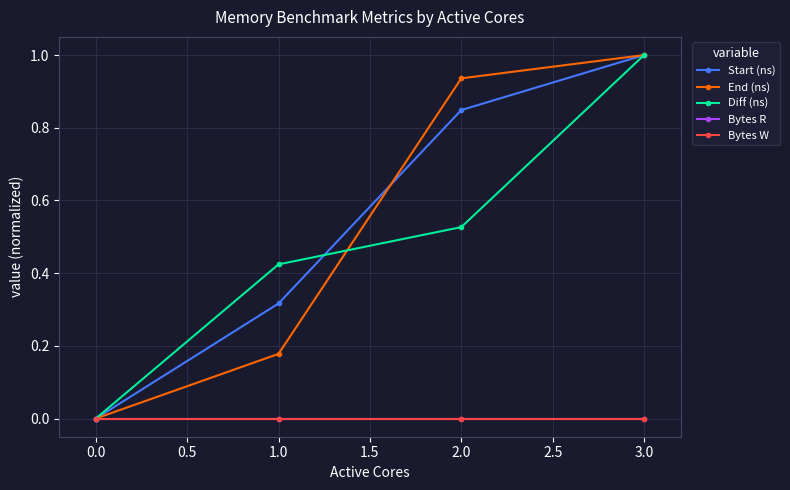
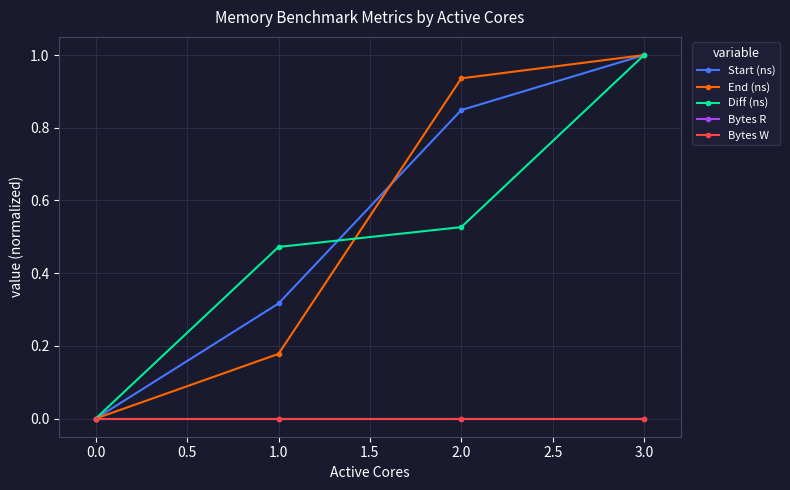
Diff (ns), 1.0: 0.42 -> 0.47
